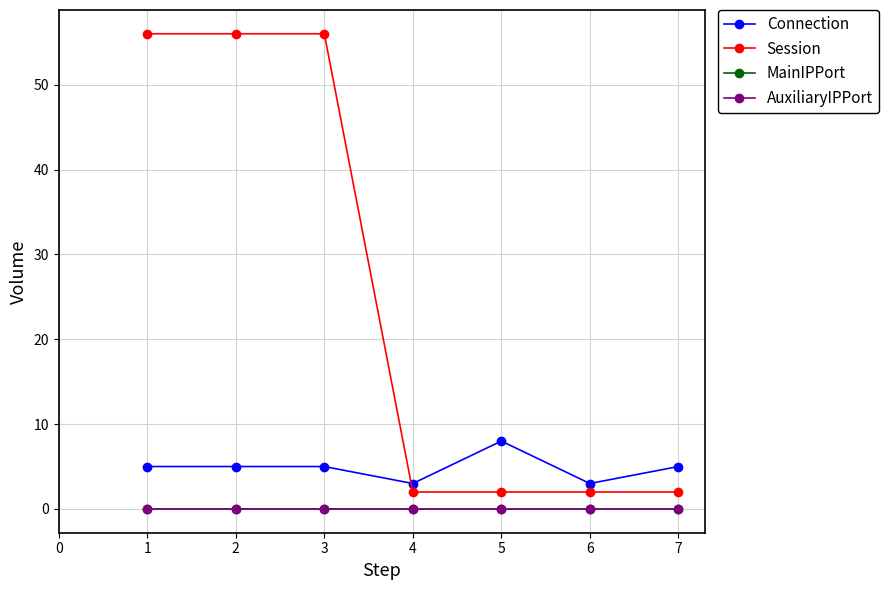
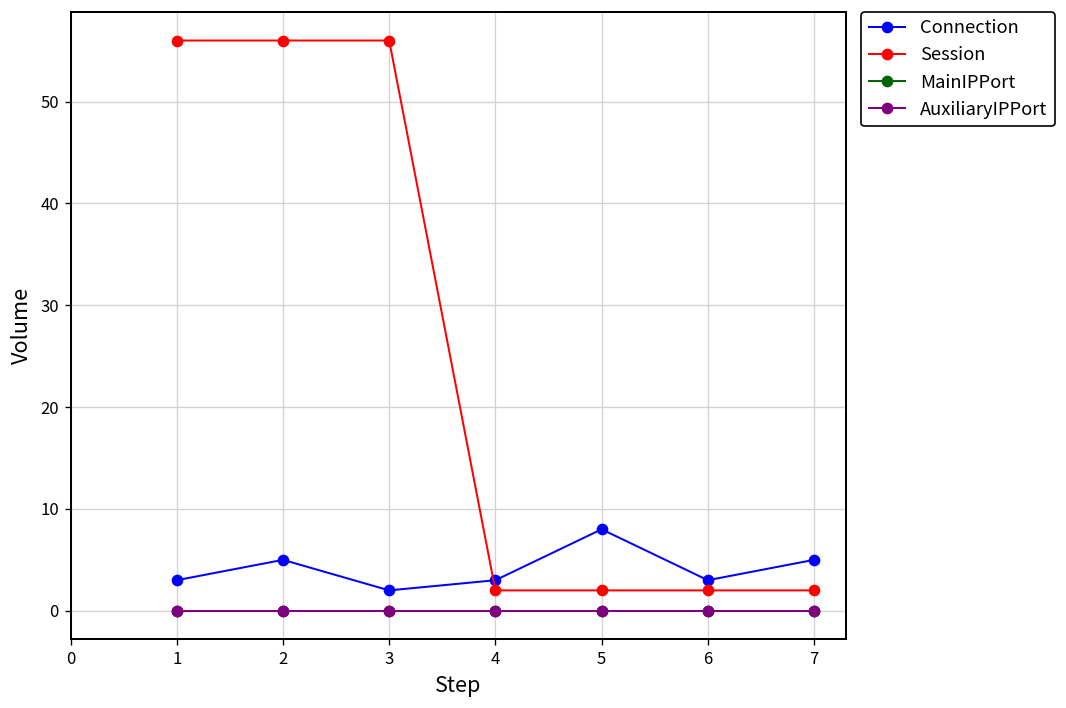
Connection, 1: 5 -> 3
Connection, 3: 5 -> 2
